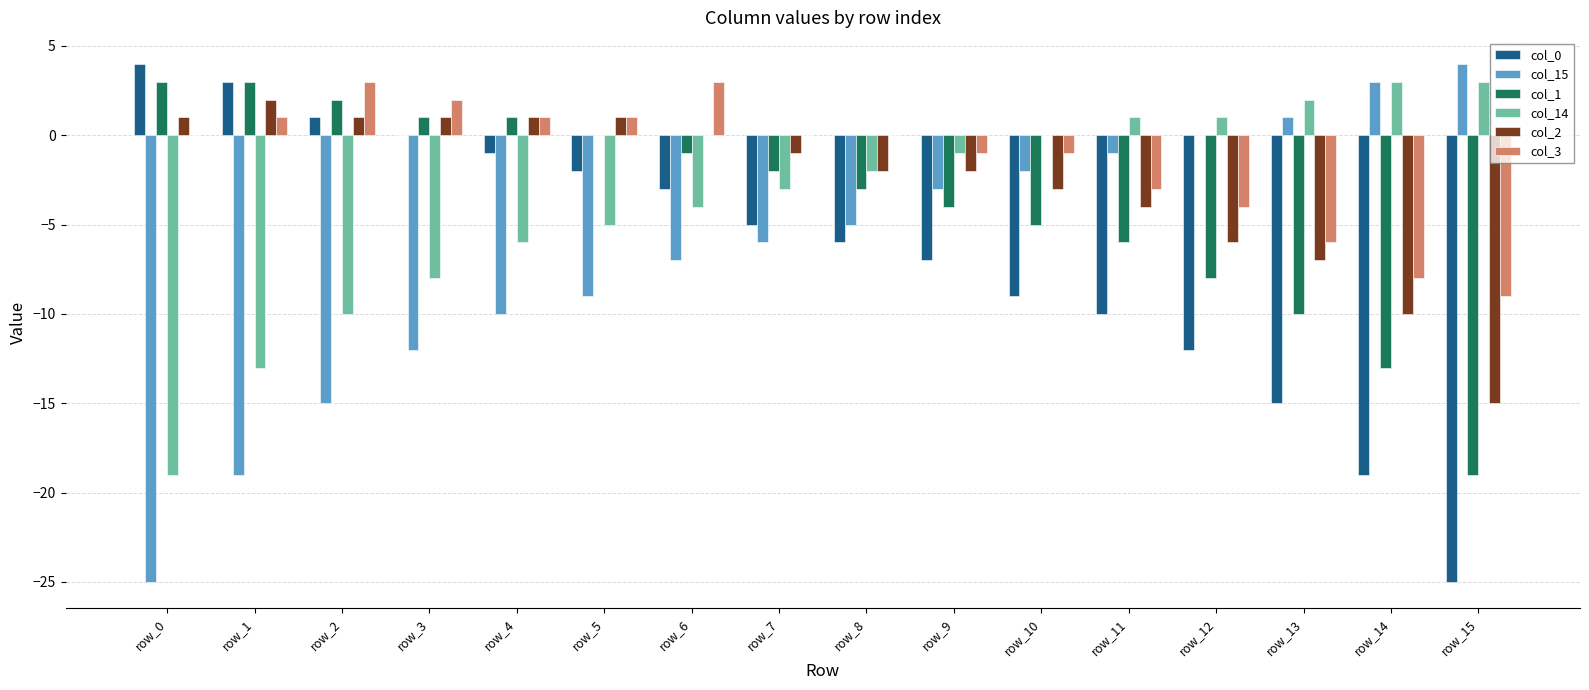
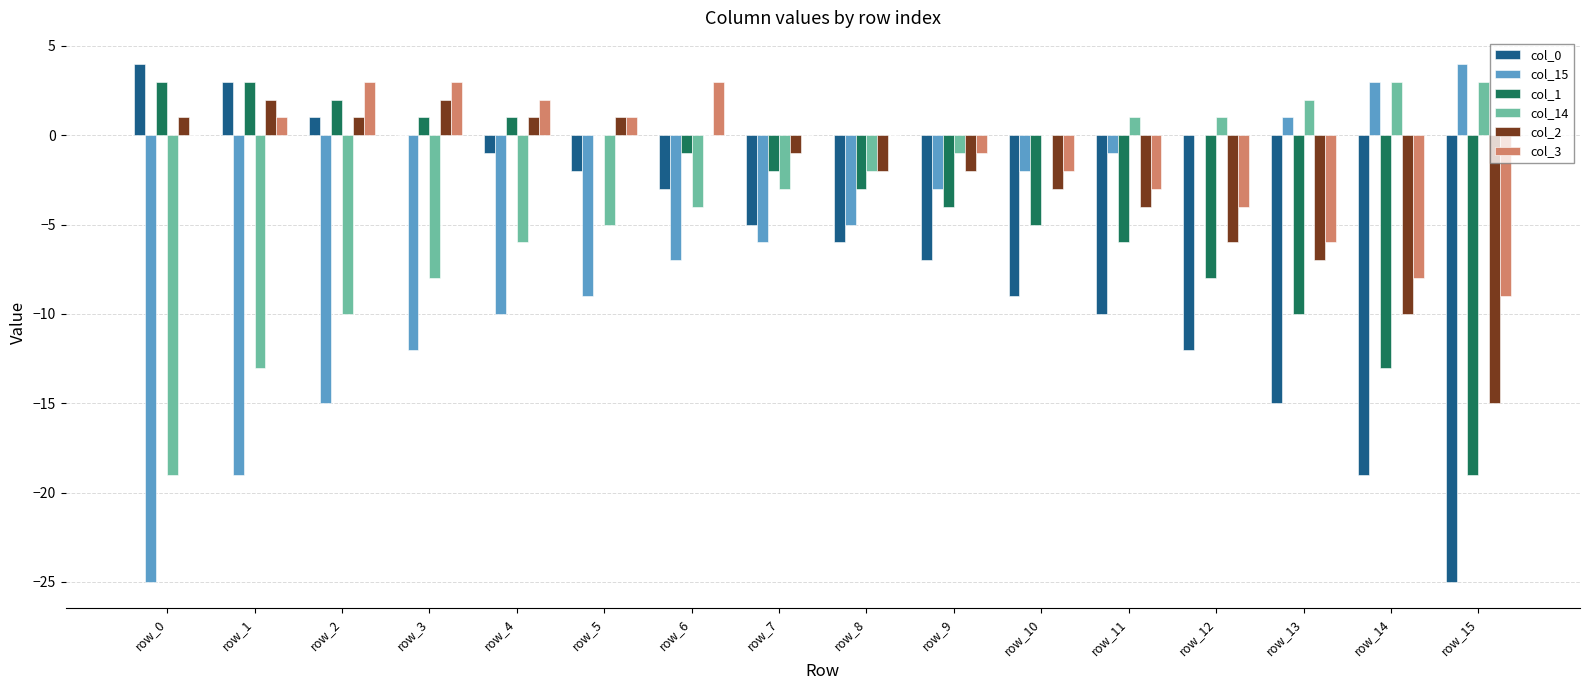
col_2, row_3: 1 -> 2
col_3, row_3: 2 -> 3
col_3, row_4: 1 -> 2
col_3, row_10: -1 -> -2
